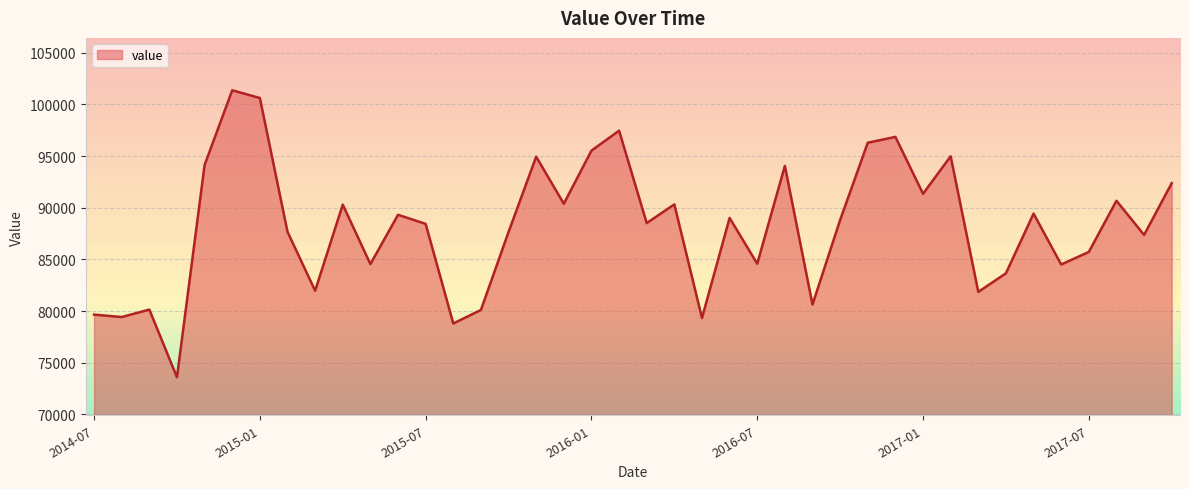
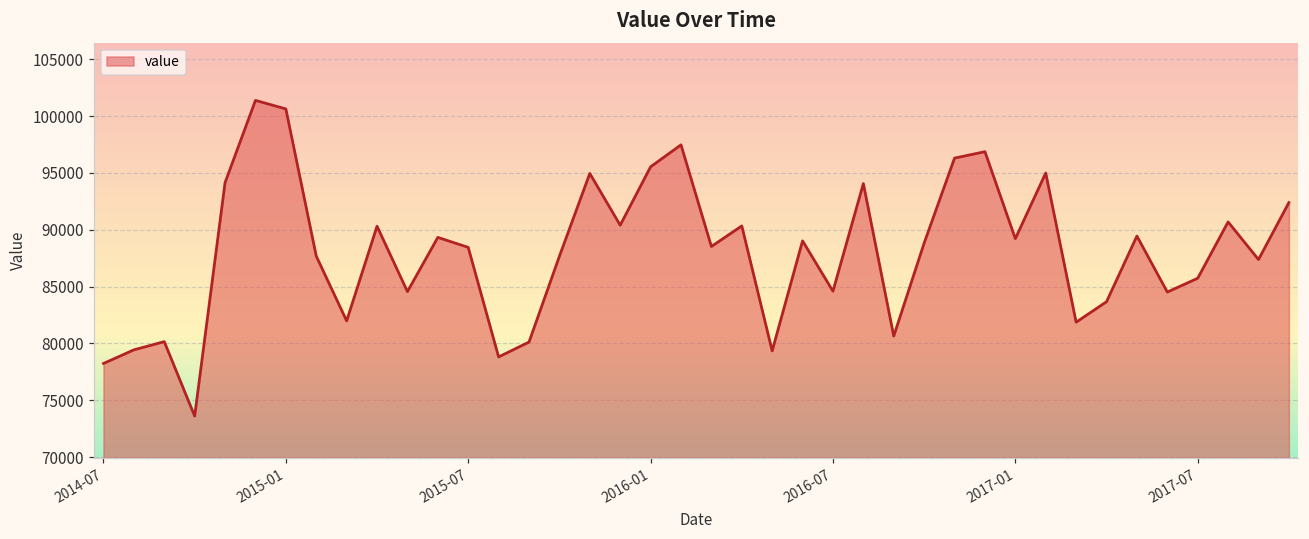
2014-07: 79700 -> 78200
2017-01: 91400 -> 89200
